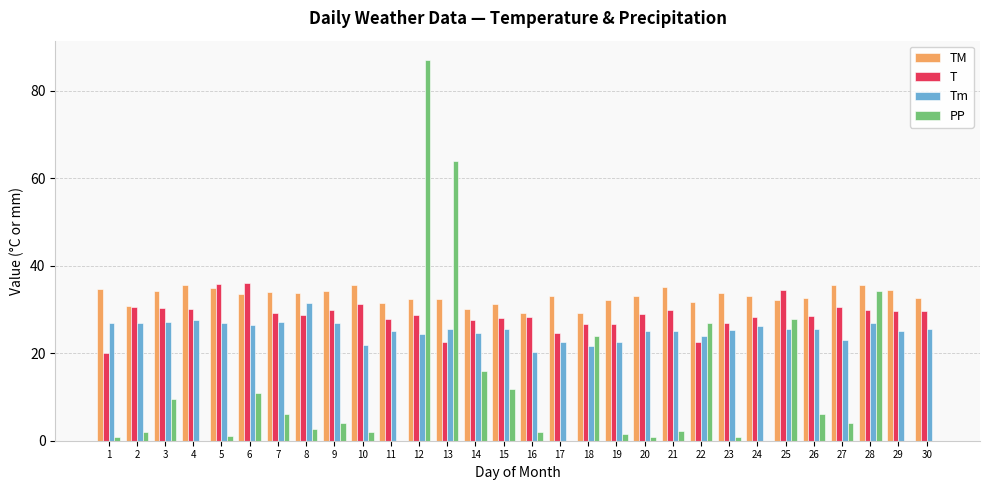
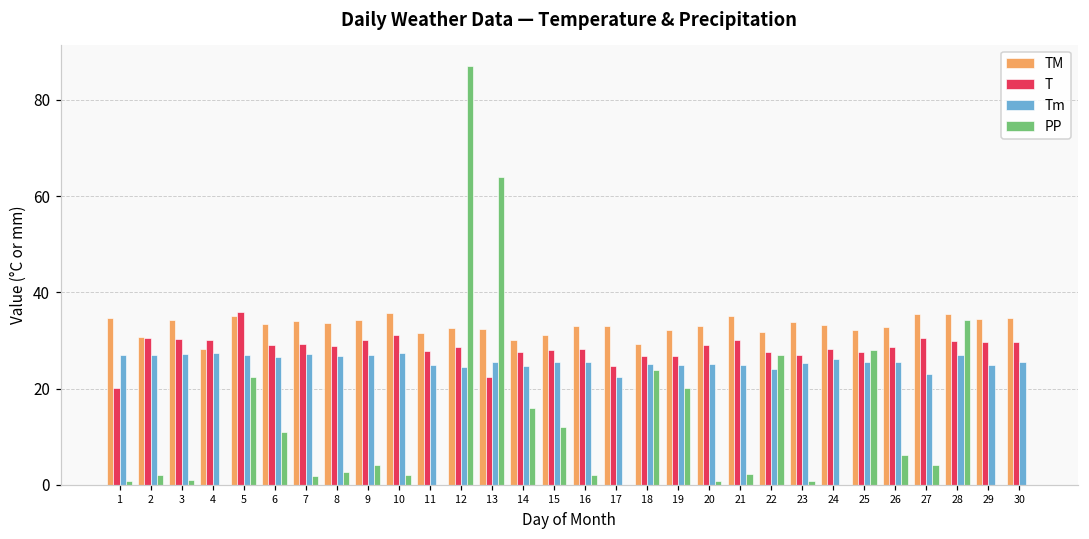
PP, 3: 9 -> 1
TM, 4: 36 -> 28
PP, 5: 1 -> 22
T, 6: 36 -> 29
PP, 7: 6 -> 2
Tm, 8: 32 -> 27
Tm, 10: 22 -> 27
TM, 16: 29 -> 33
Tm, 16: 20 -> 26
Tm, 18: 22 -> 25
Tm, 19: 23 -> 25
PP, 19: 1 -> 20
T, 22: 23 -> 28
T, 25: 35 -> 28
TM, 30: 33 -> 35
